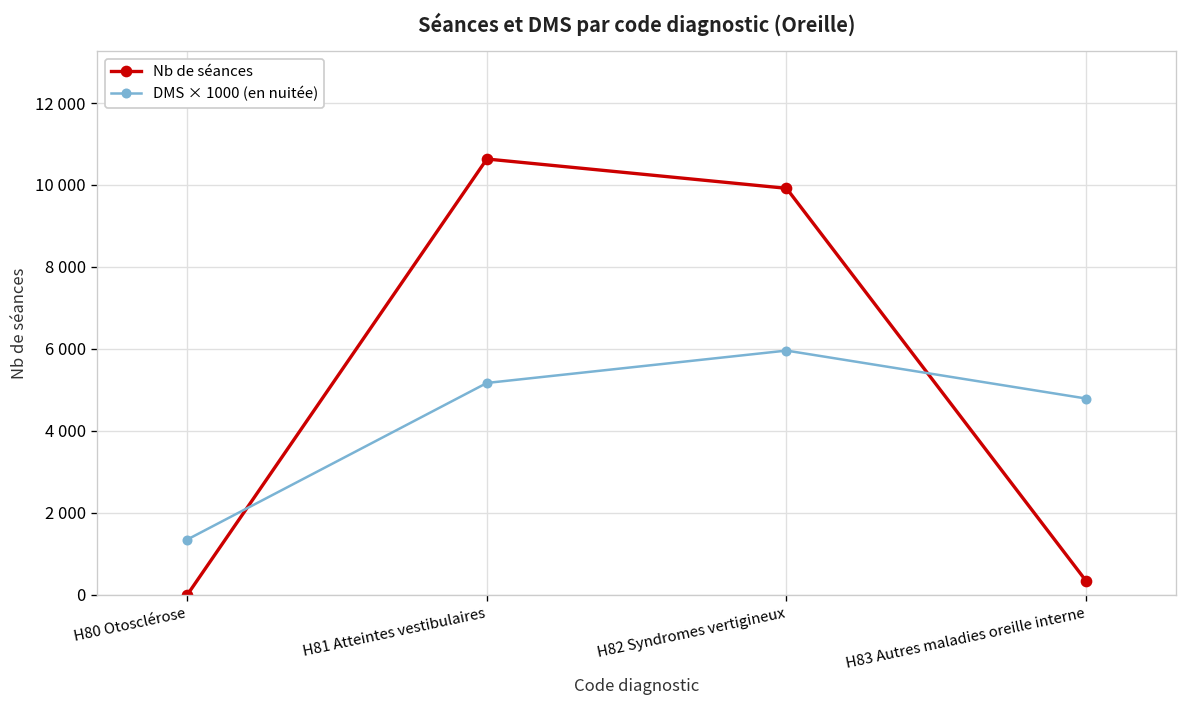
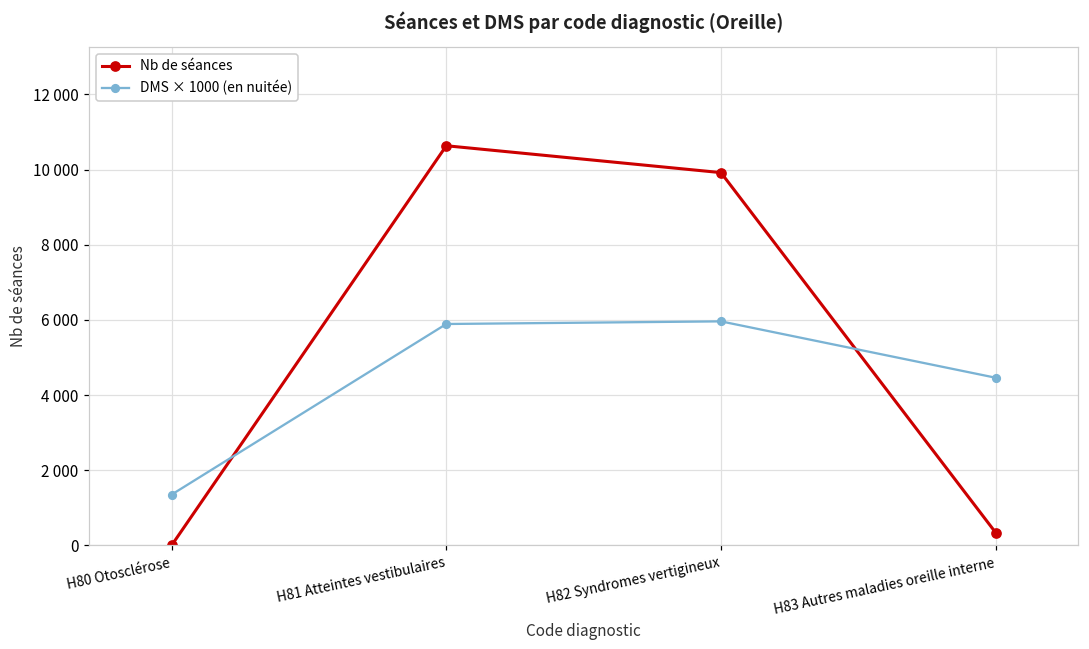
DMS × 1000 (en nuitée), H81 Atteintes vestibulaires: 5200 -> 5900
DMS × 1000 (en nuitée), H83 Autres maladies oreille interne: 4800 -> 4500
